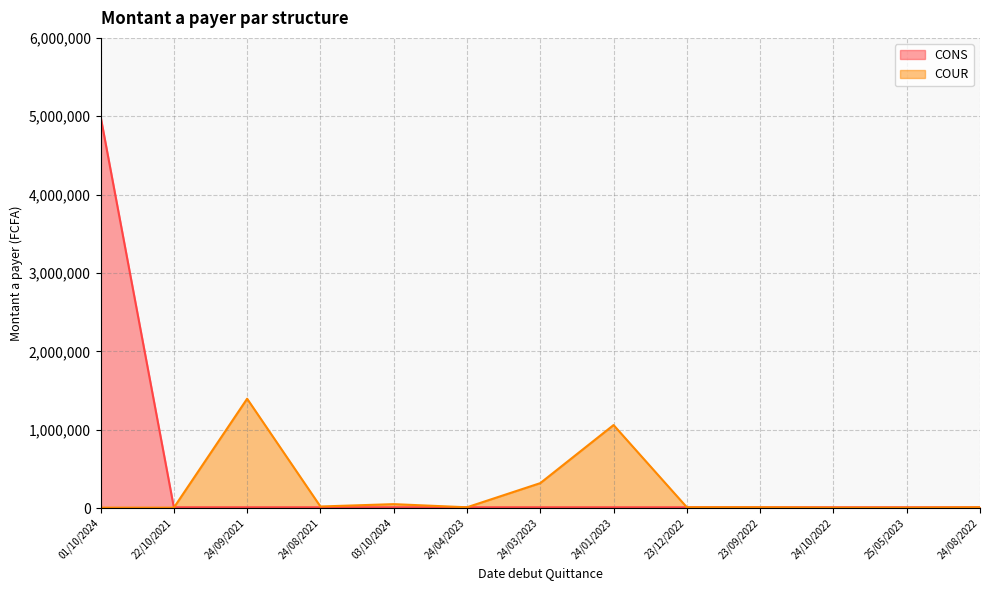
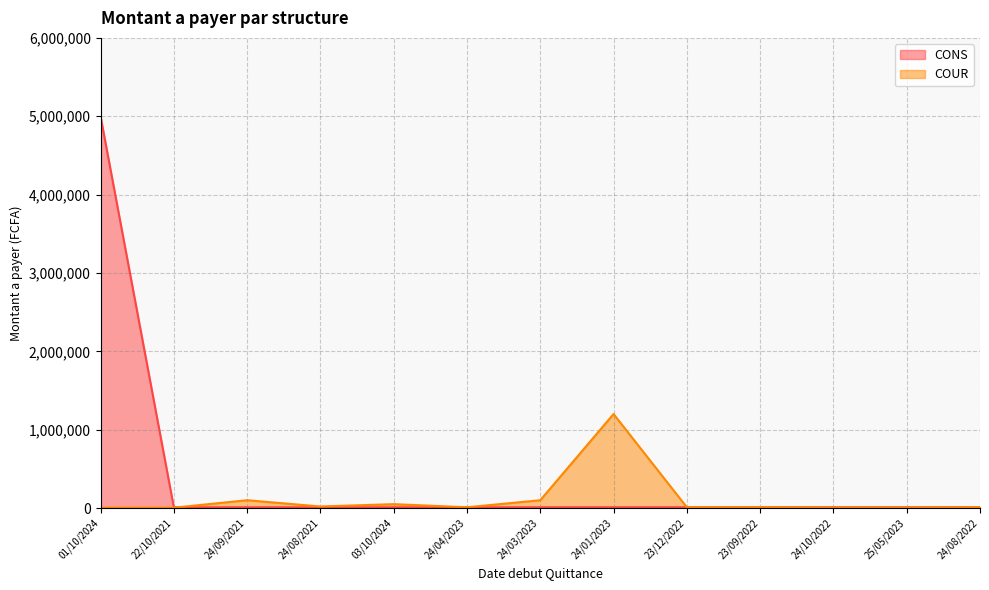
COUR, 24/09/2021: 1,400,000 -> 100,000
COUR, 24/03/2023: 300,000 -> 100,000
COUR, 24/01/2023: 1,100,000 -> 1,200,000
